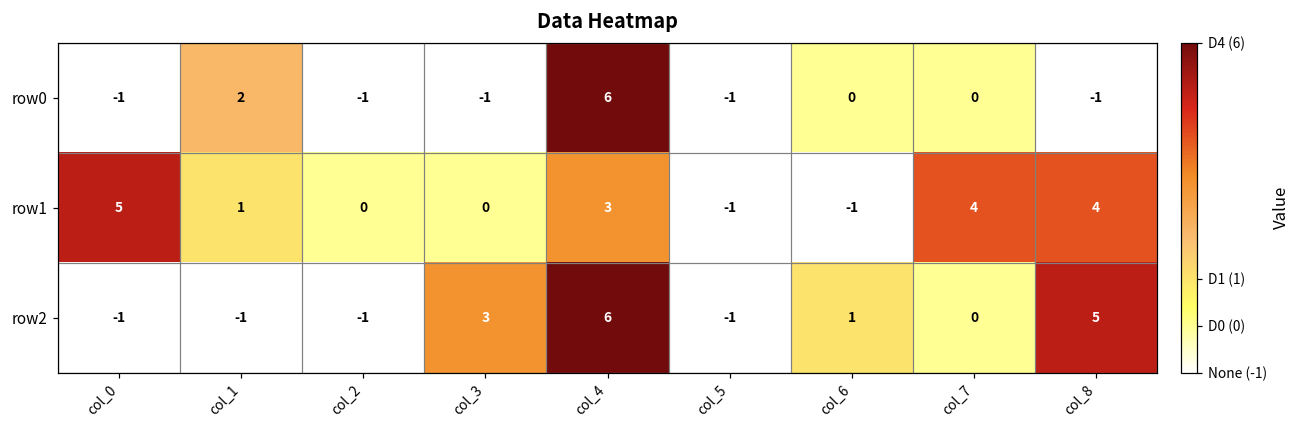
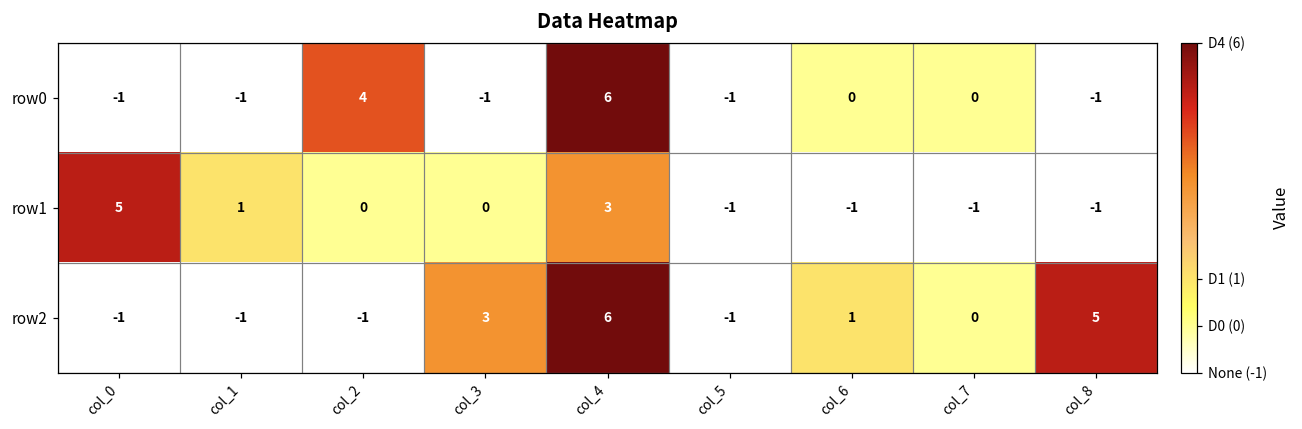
row0, col_1: 2 -> -1
row0, col_2: -1 -> 4
row1, col_7: 4 -> -1
row1, col_8: 4 -> -1
